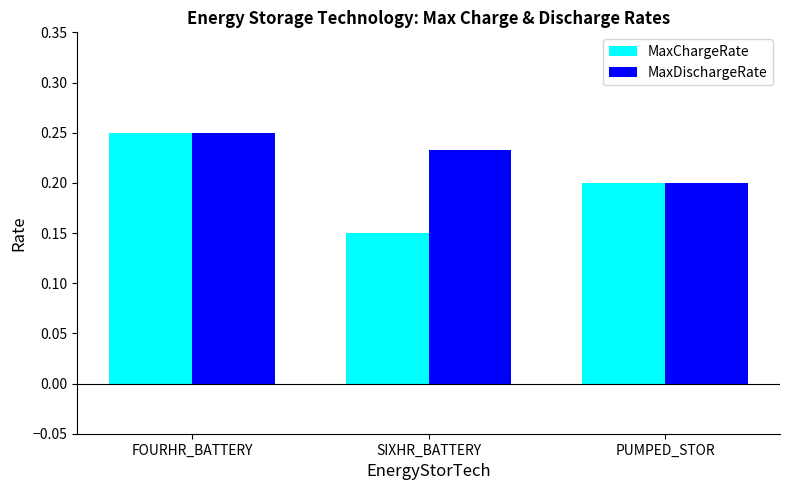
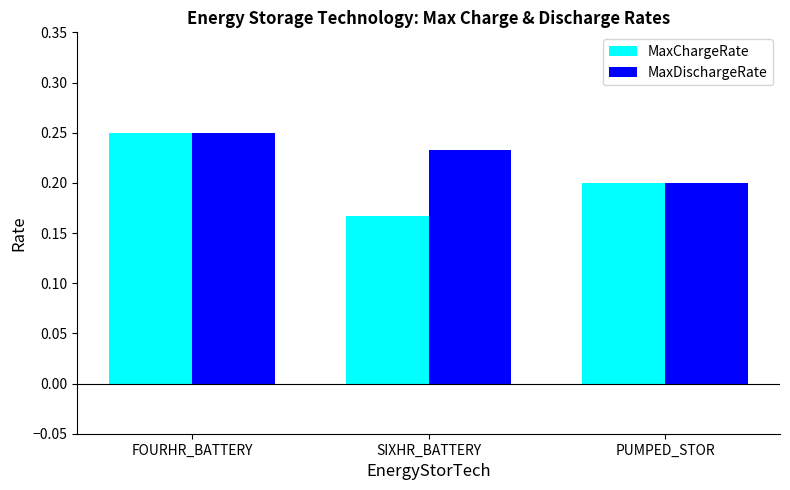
MaxChargeRate, SIXHR_BATTERY: 0.150 -> 0.167
